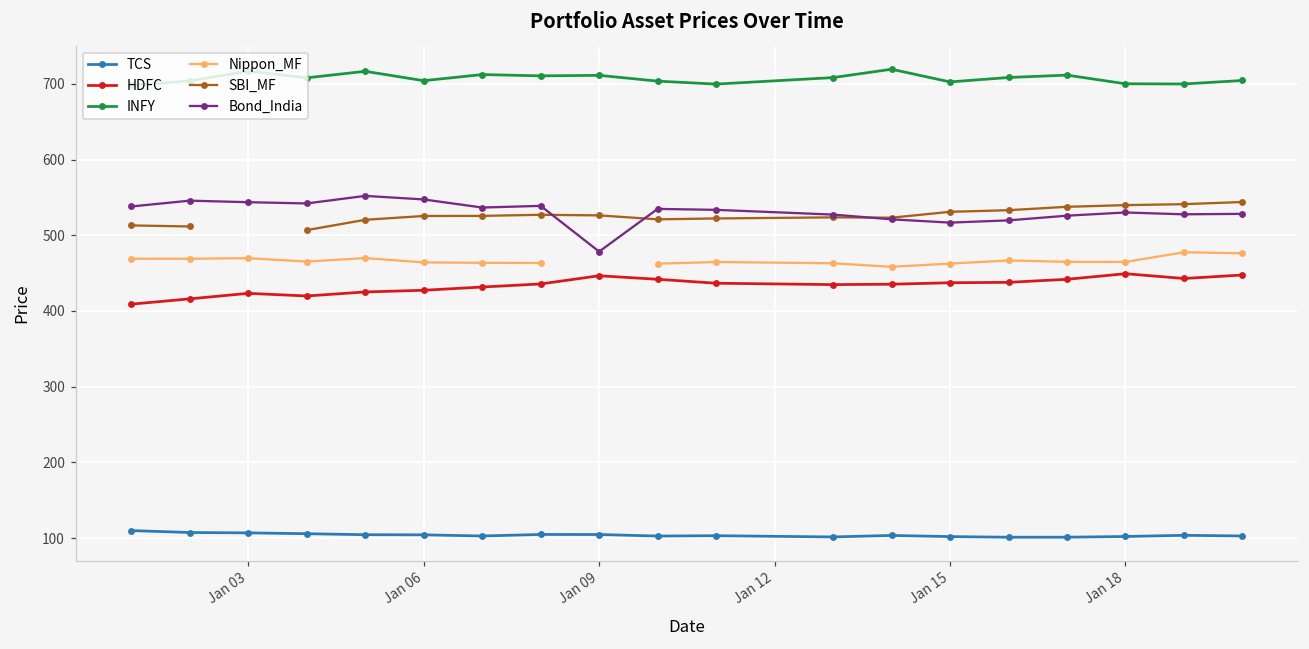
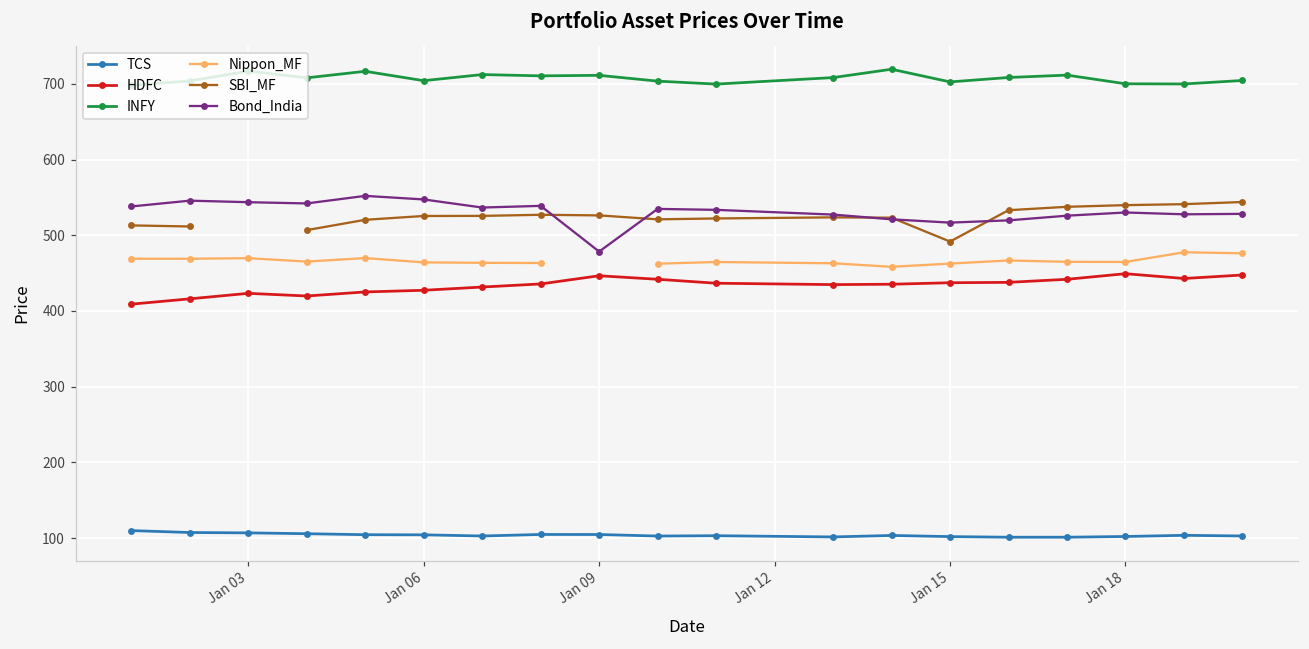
SBI_MF, Jan 15: 530 -> 490
